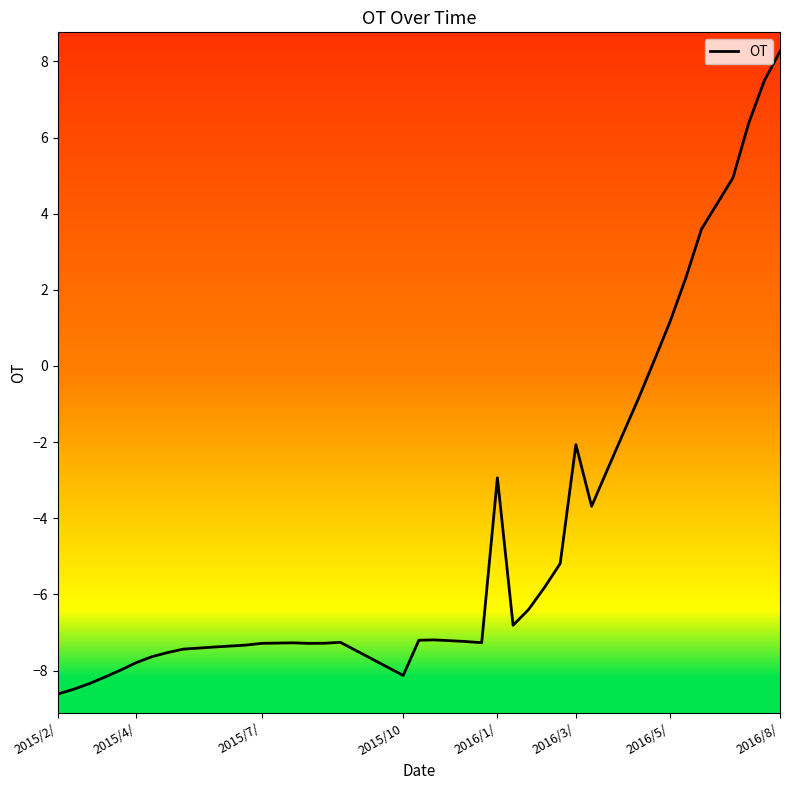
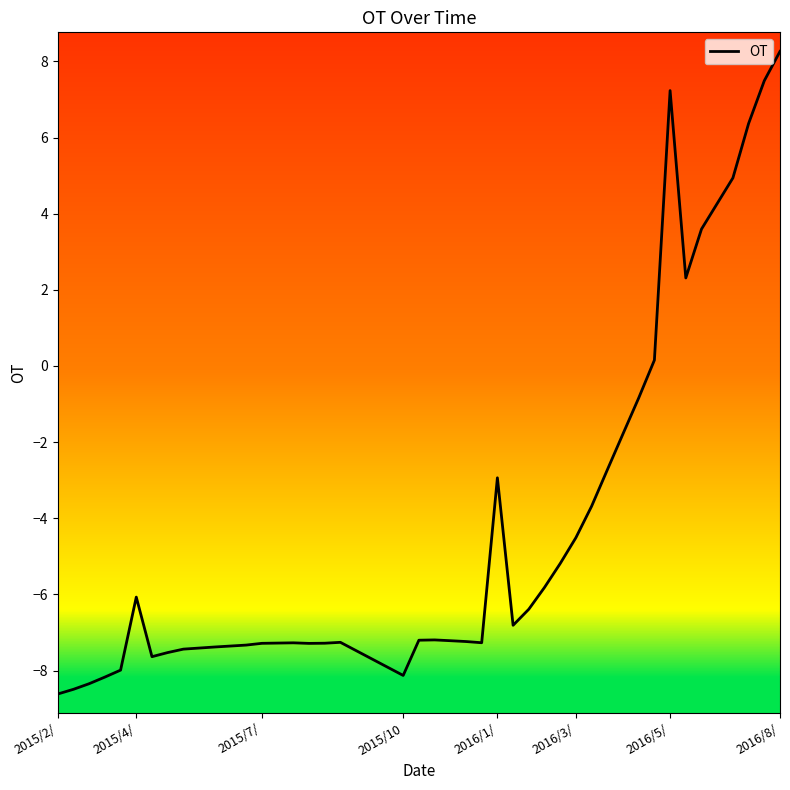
2015/4/: -7.8 -> -6.1
2016/3/: -2.1 -> -4.5
2016/5/: 1.2 -> 7.2
